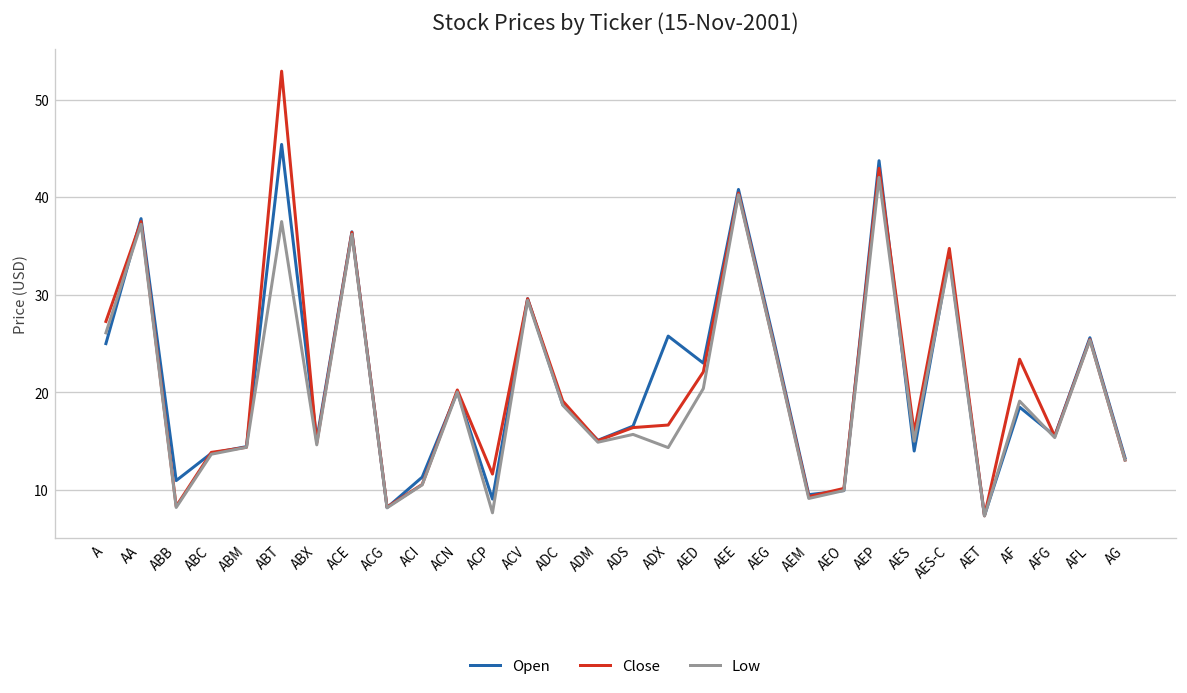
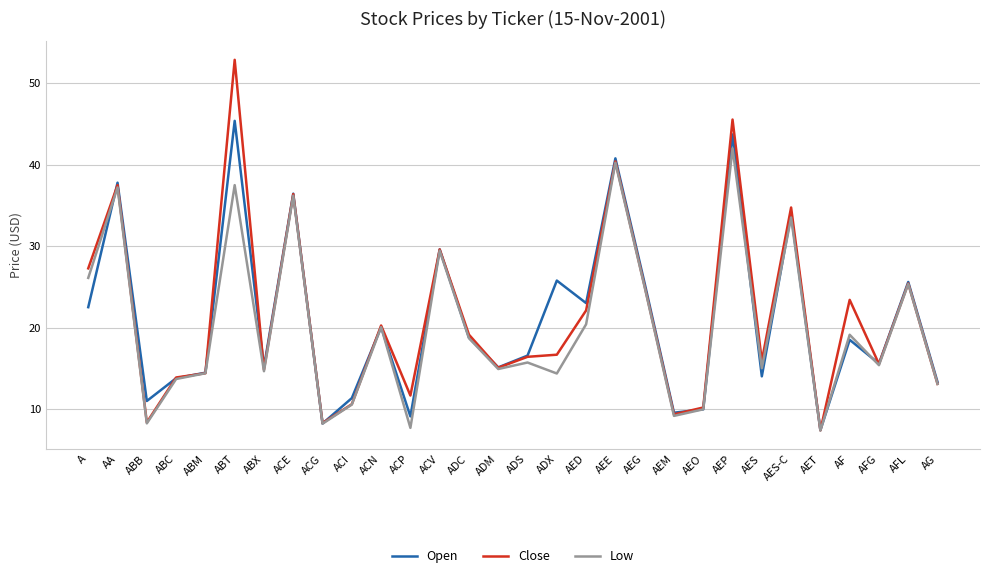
Open, A: 25 -> 23
Close, AEP: 43 -> 46
